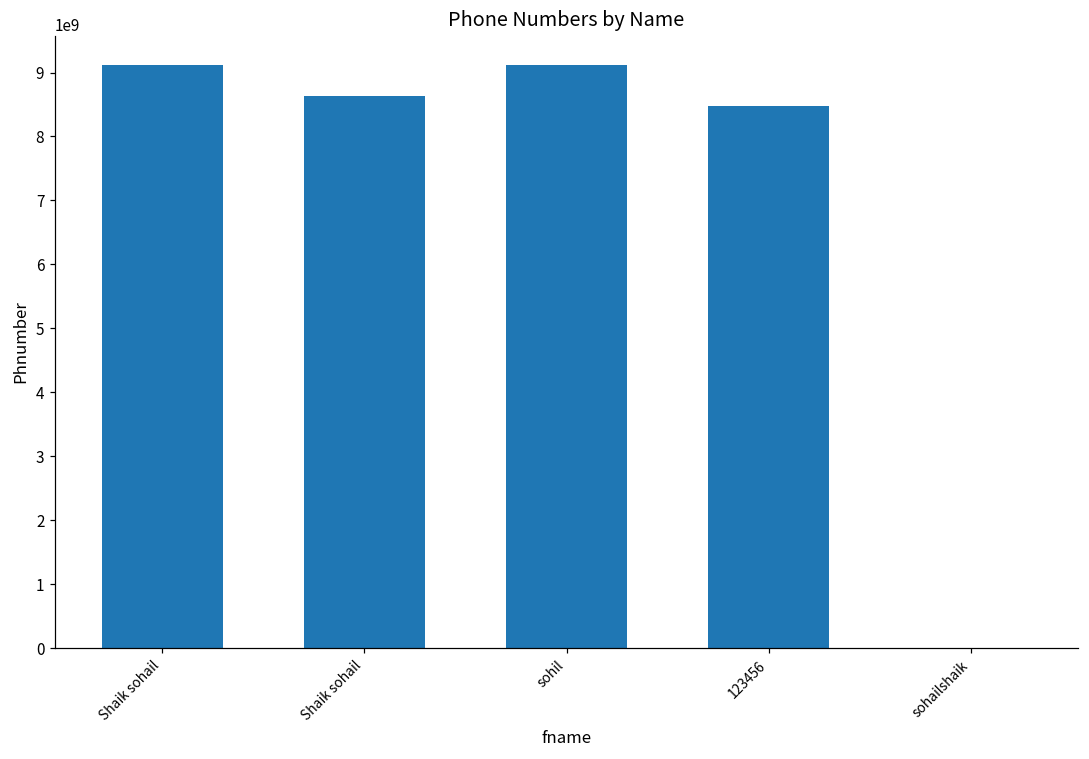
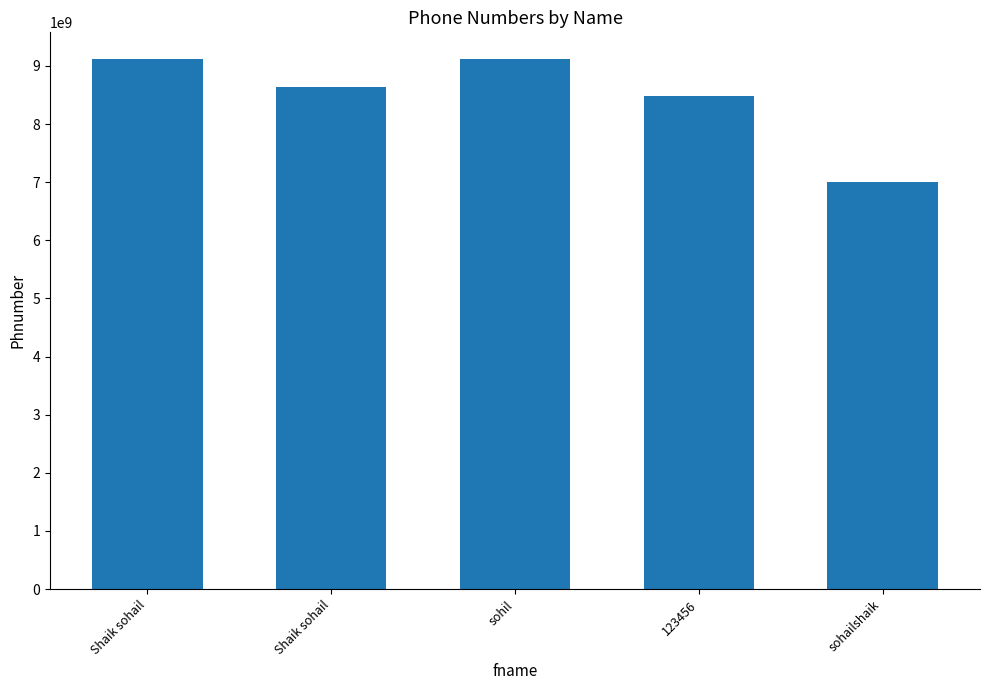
sohailshaik: 0 -> 7000000000
